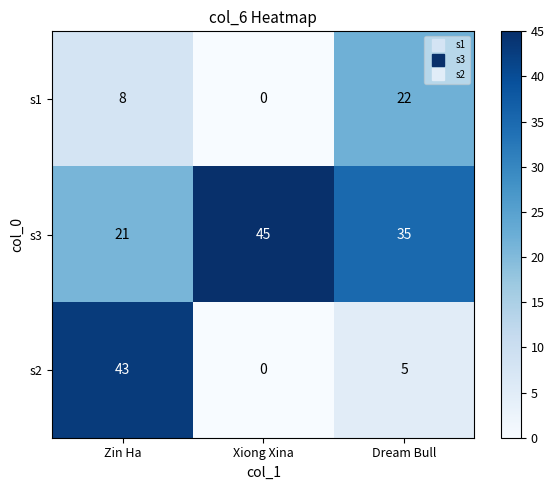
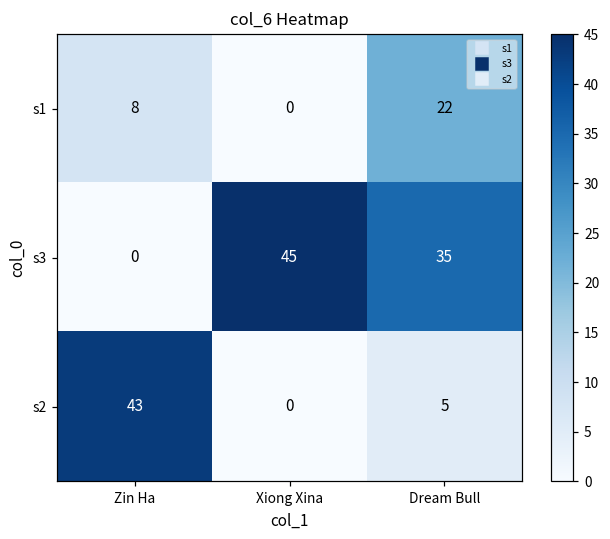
s3, Zin Ha: 21 -> 0
